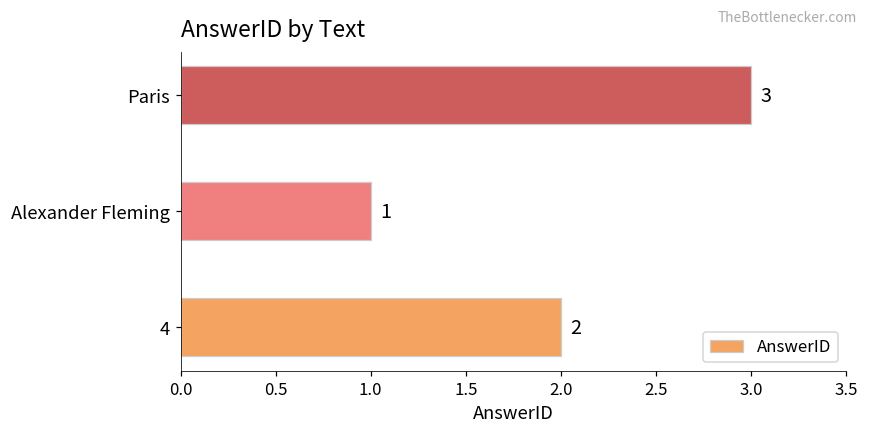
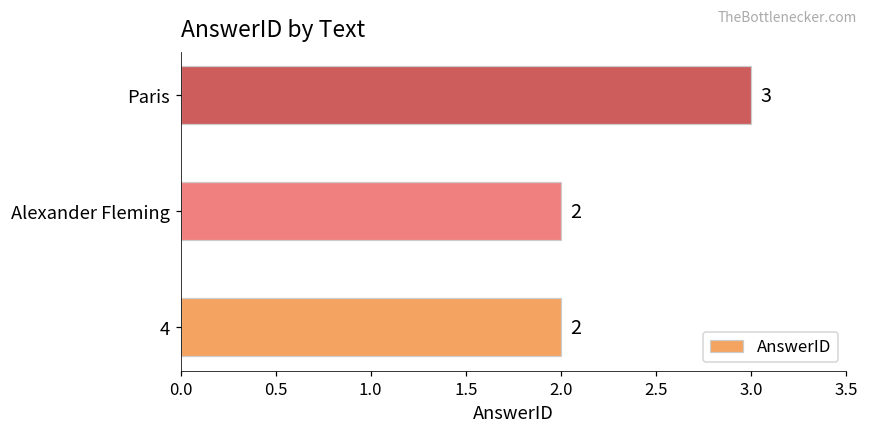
Alexander Fleming: 1 -> 2
